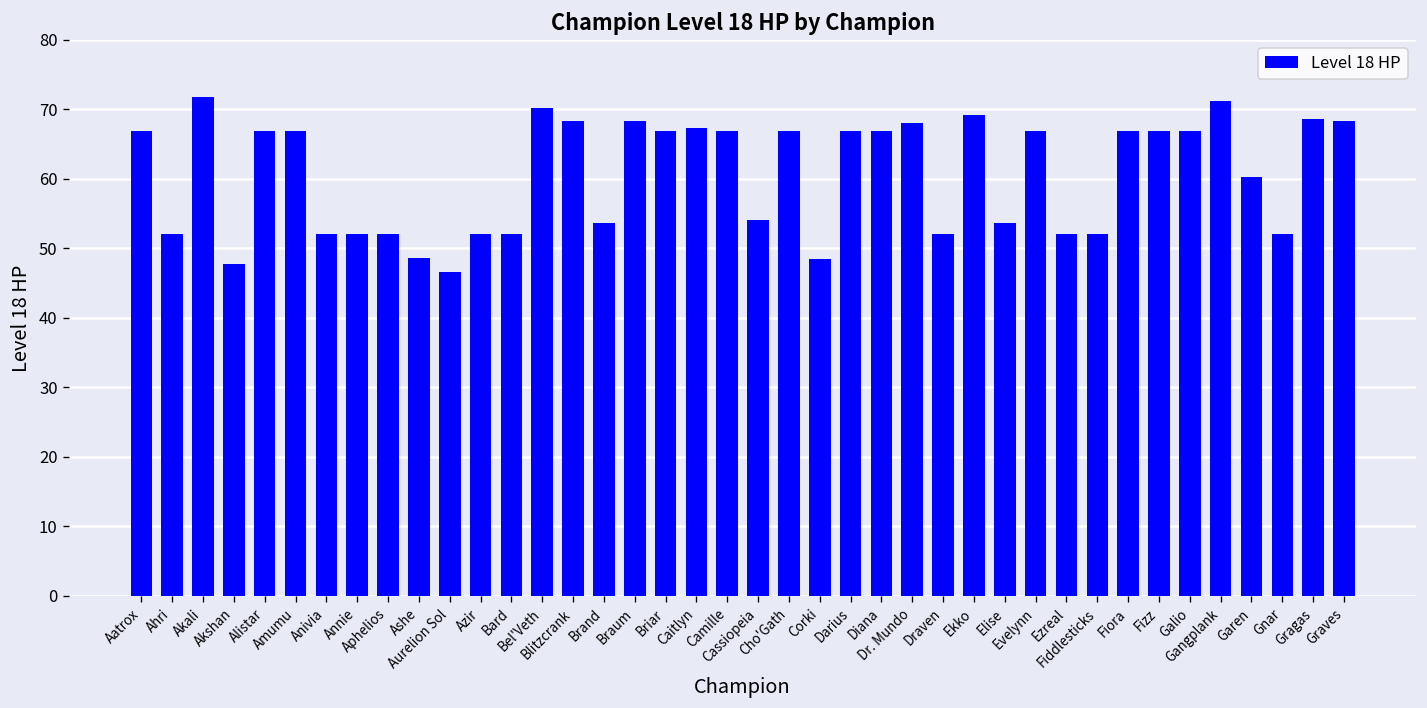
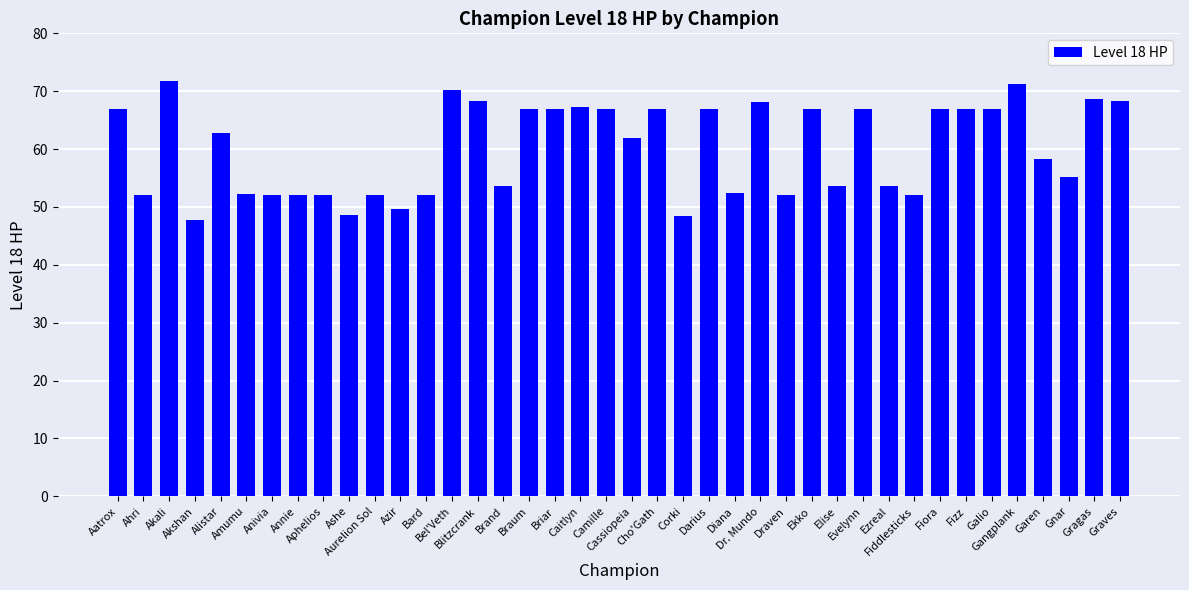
Alistar: 67 -> 63
Amumu: 67 -> 52
Aurelion Sol: 47 -> 52
Azir: 52 -> 50
Braum: 68 -> 67
Cassiopeia: 54 -> 62
Diana: 67 -> 52
Ekko: 69 -> 67
Ezreal: 52 -> 54
Garen: 60 -> 58
Gnar: 52 -> 55
